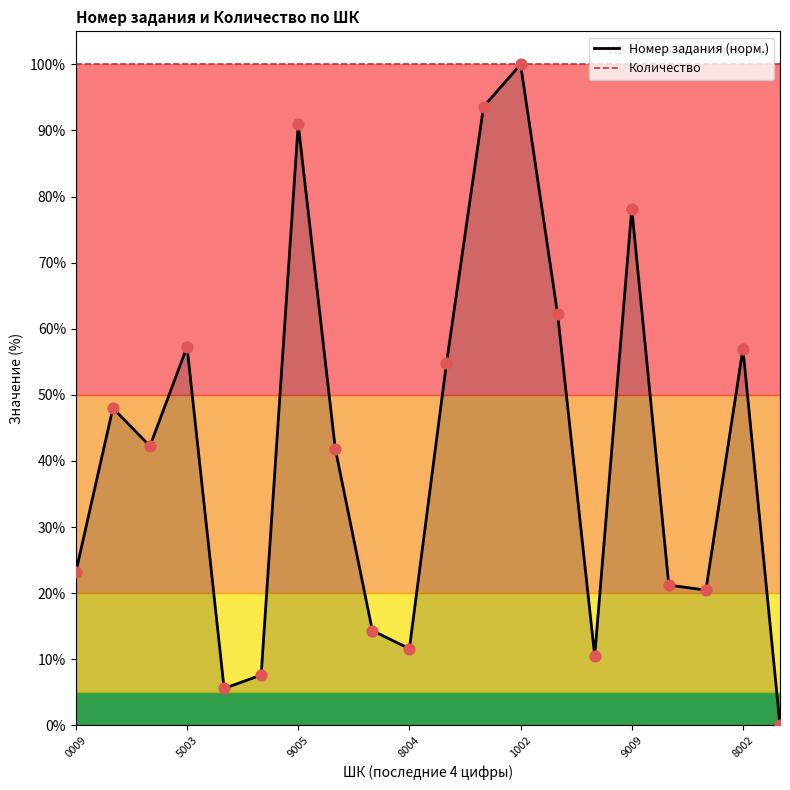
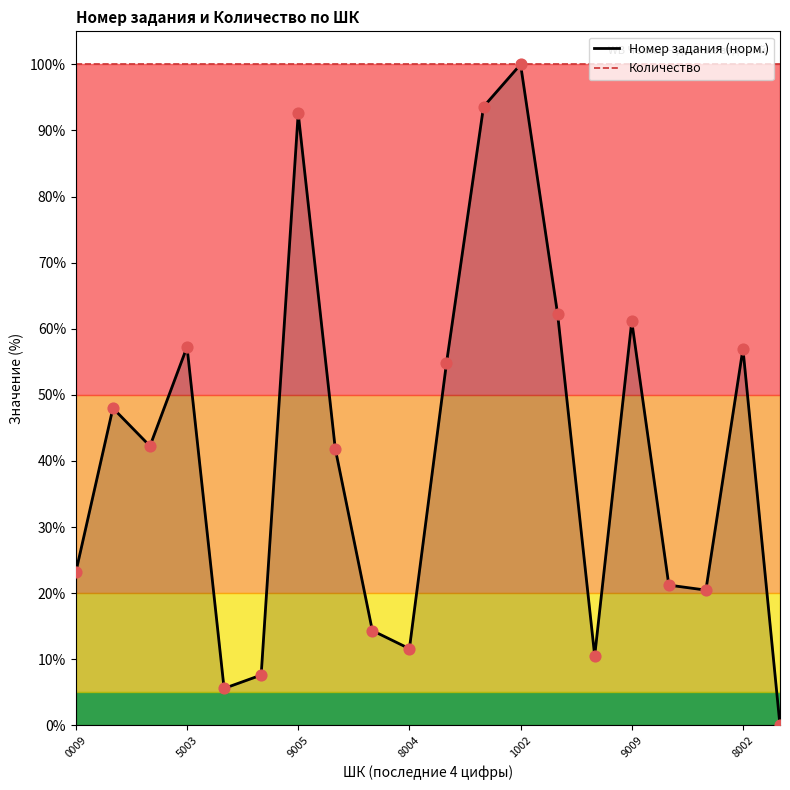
Номер задания (норм.), 9005: 91% -> 93%
Номер задания (норм.), 9009: 78% -> 61%
